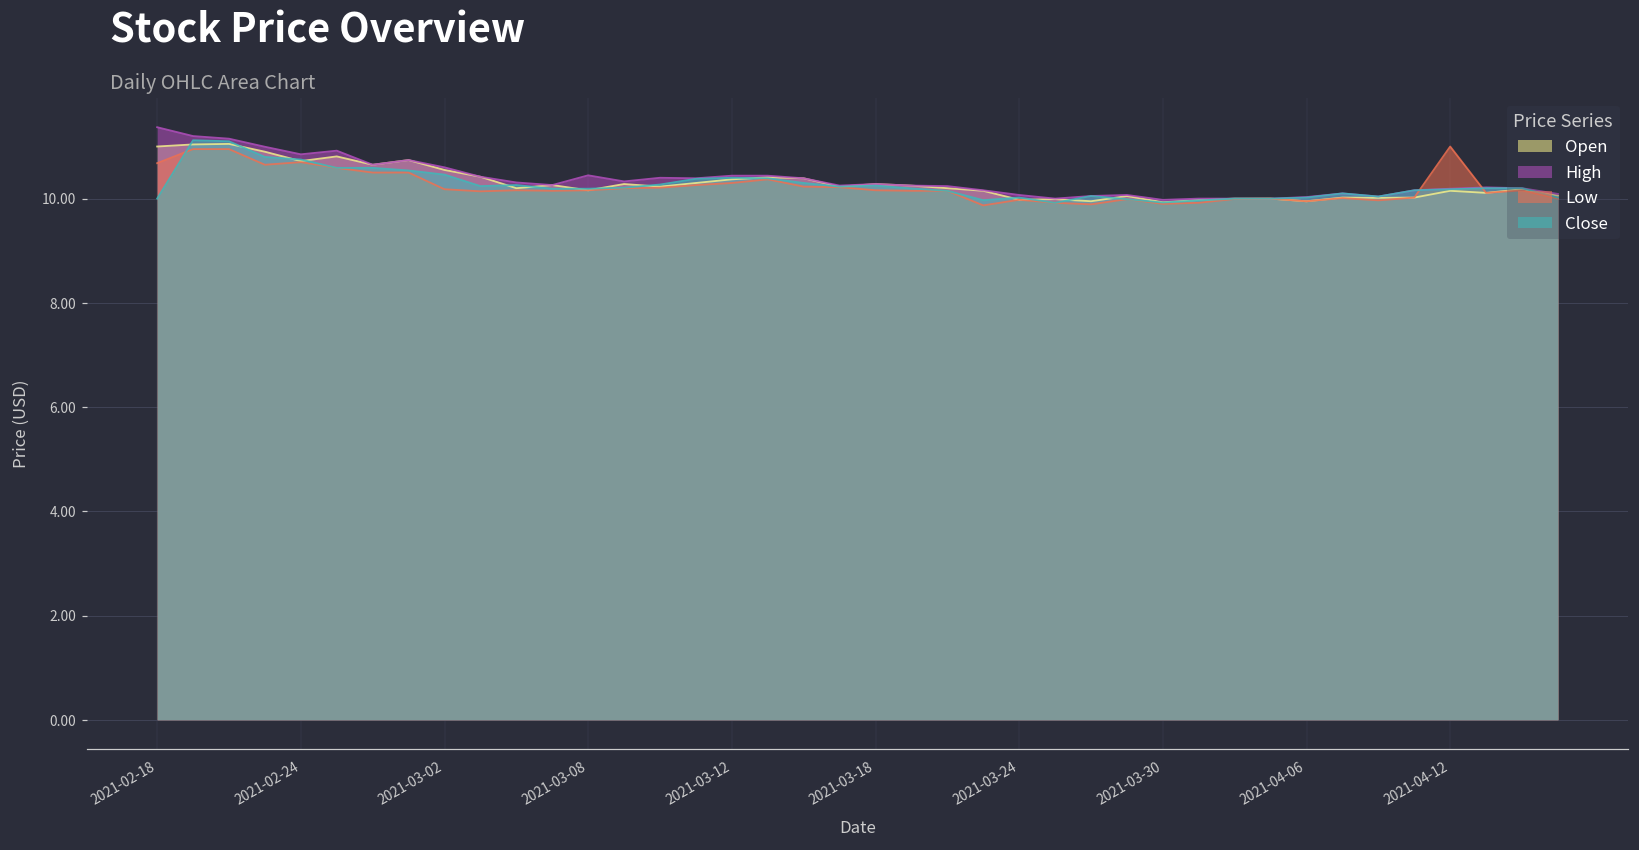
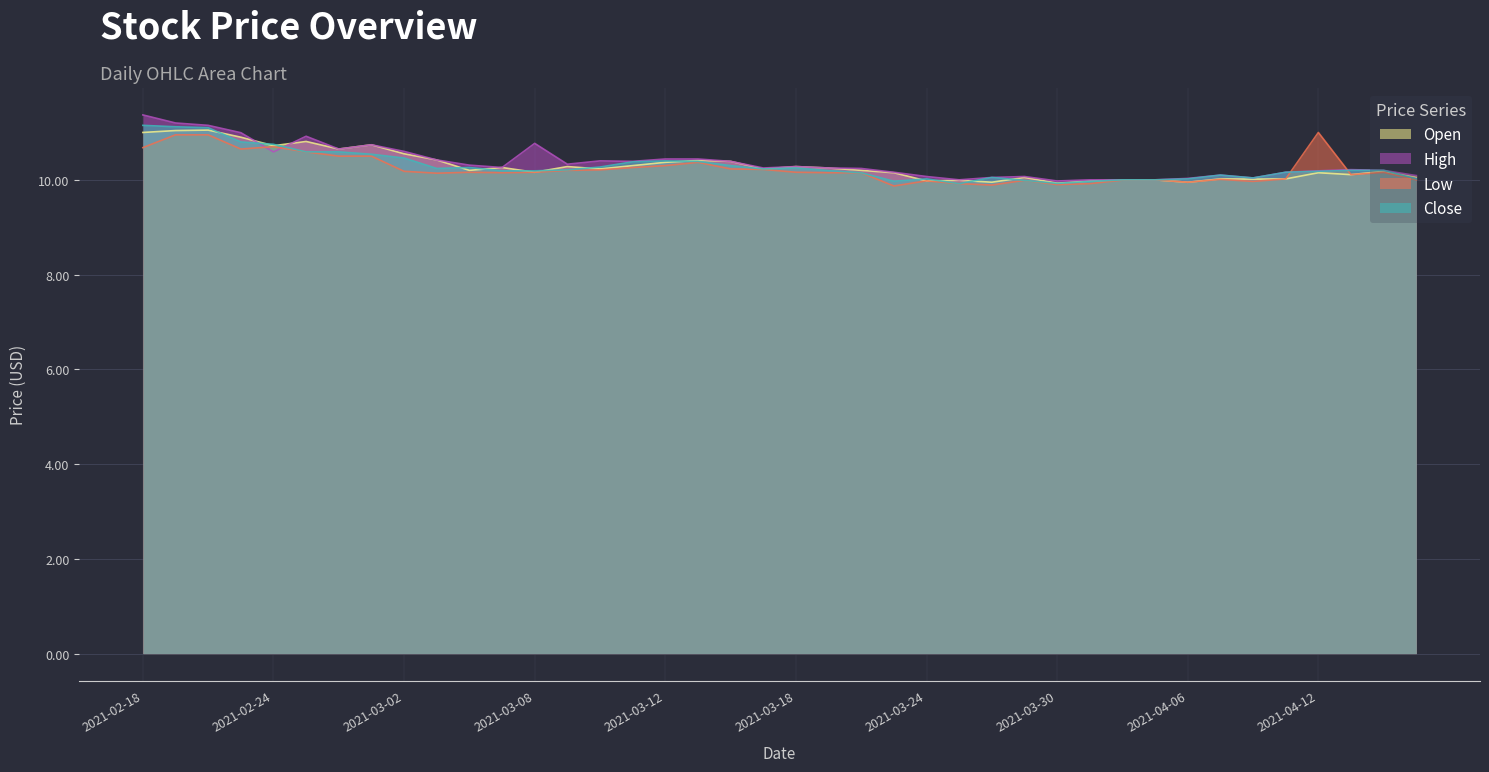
Close, 2021-02-18: 10.0 -> 11.2
High, 2021-02-24: 10.9 -> 10.6
High, 2021-03-08: 10.4 -> 10.8
